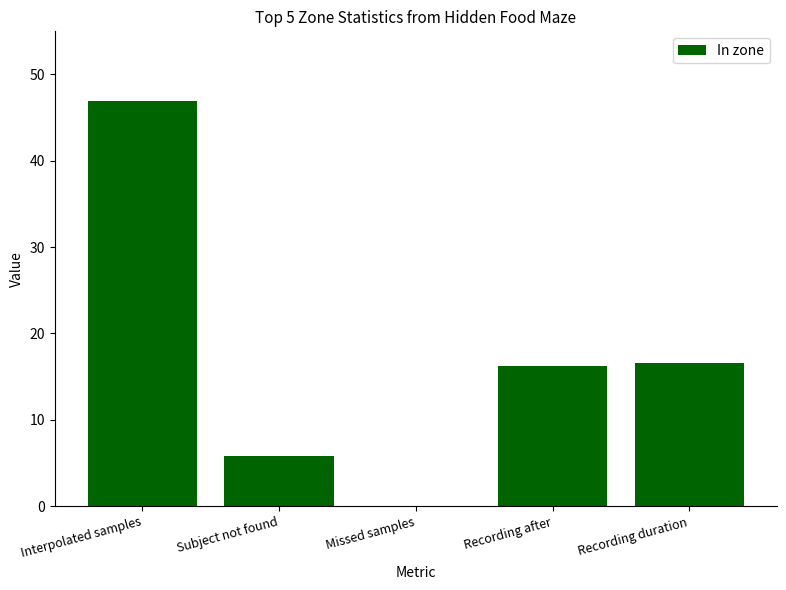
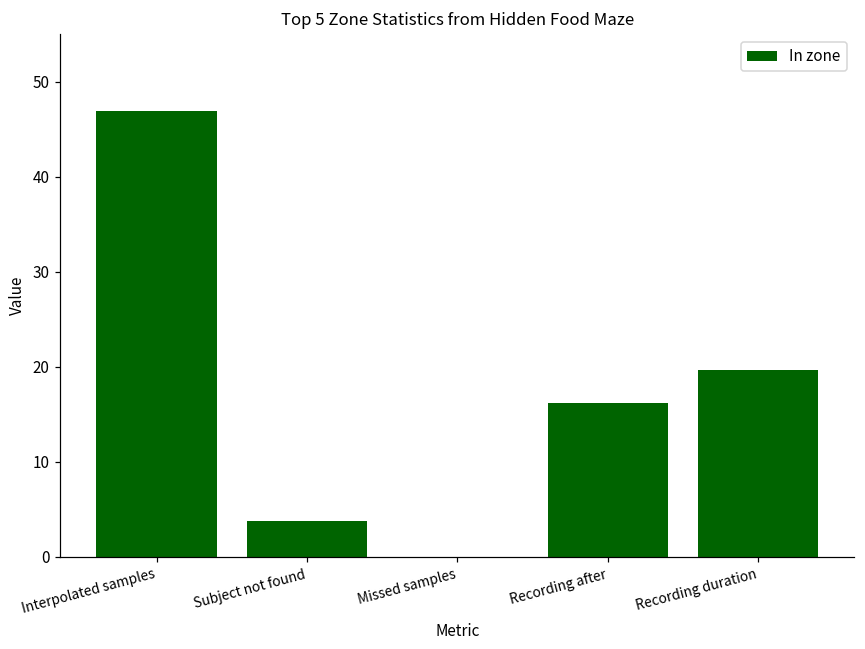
Subject not found: 6 -> 4
Recording duration: 17 -> 20
